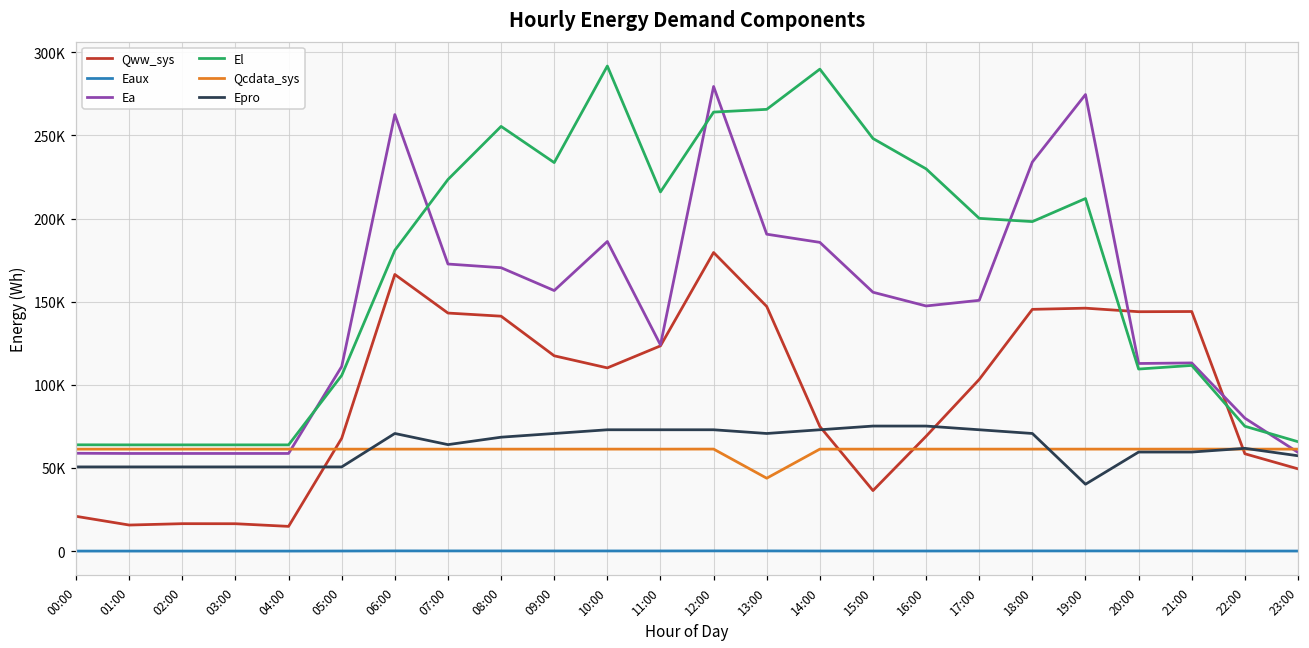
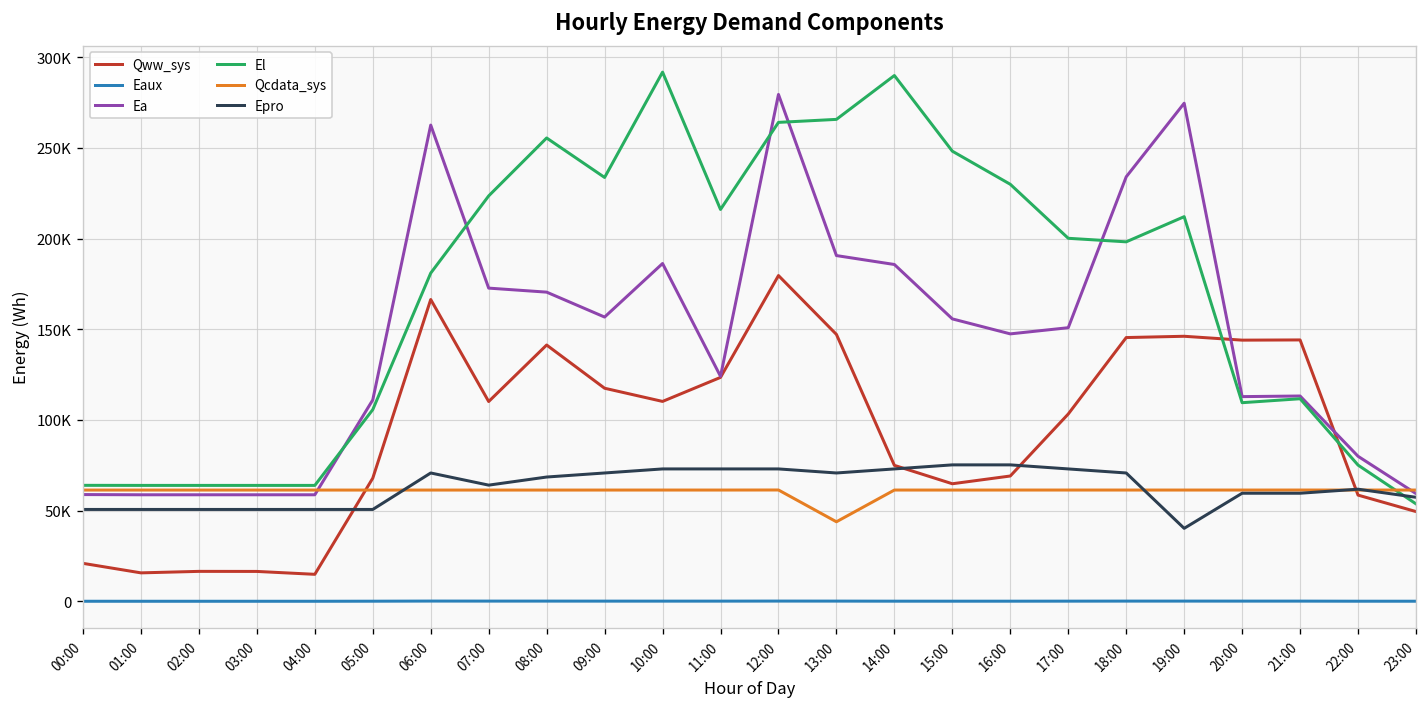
Qww_sys, 07:00: 143000 -> 110000
Qww_sys, 15:00: 36000 -> 65000
El, 23:00: 66000 -> 54000
